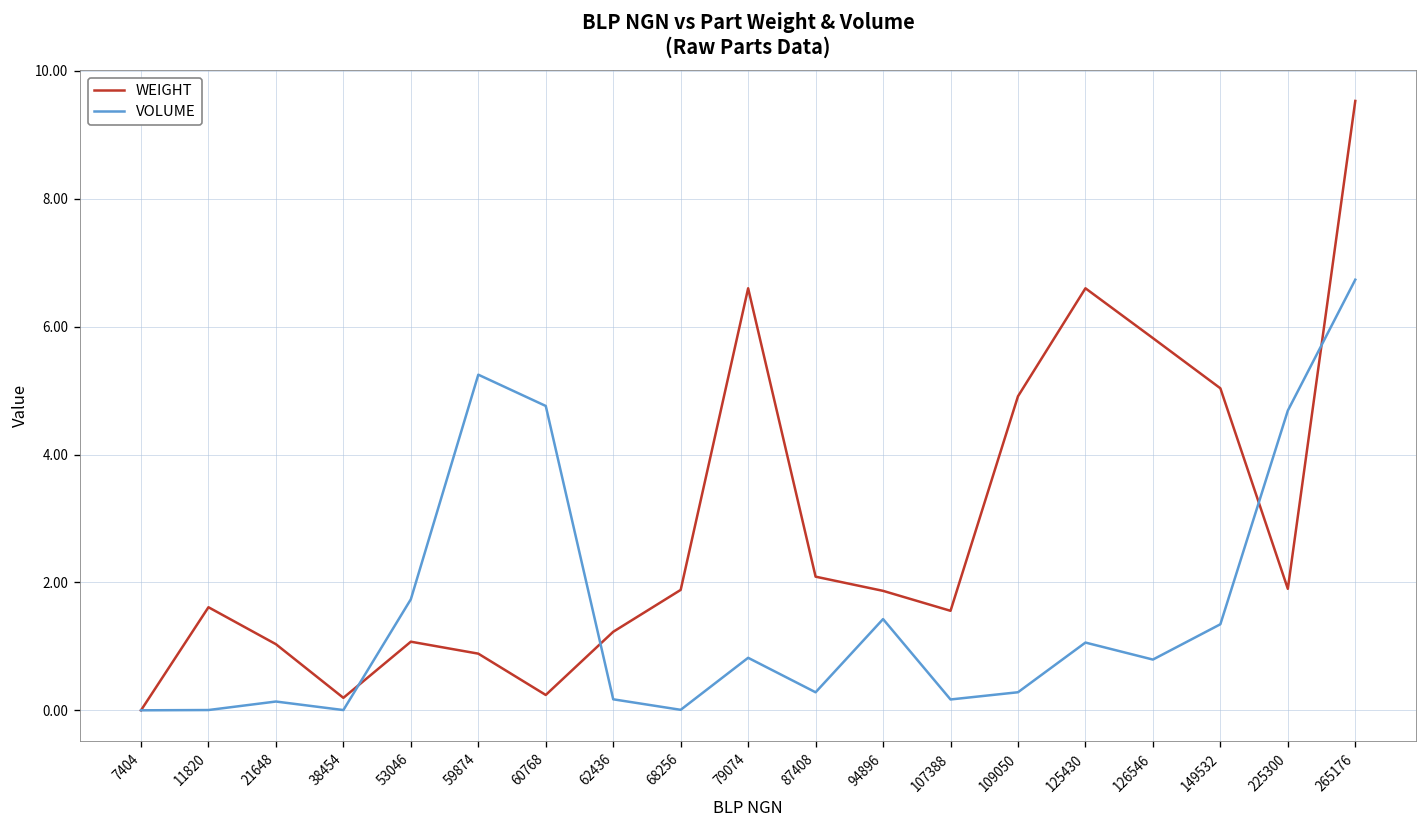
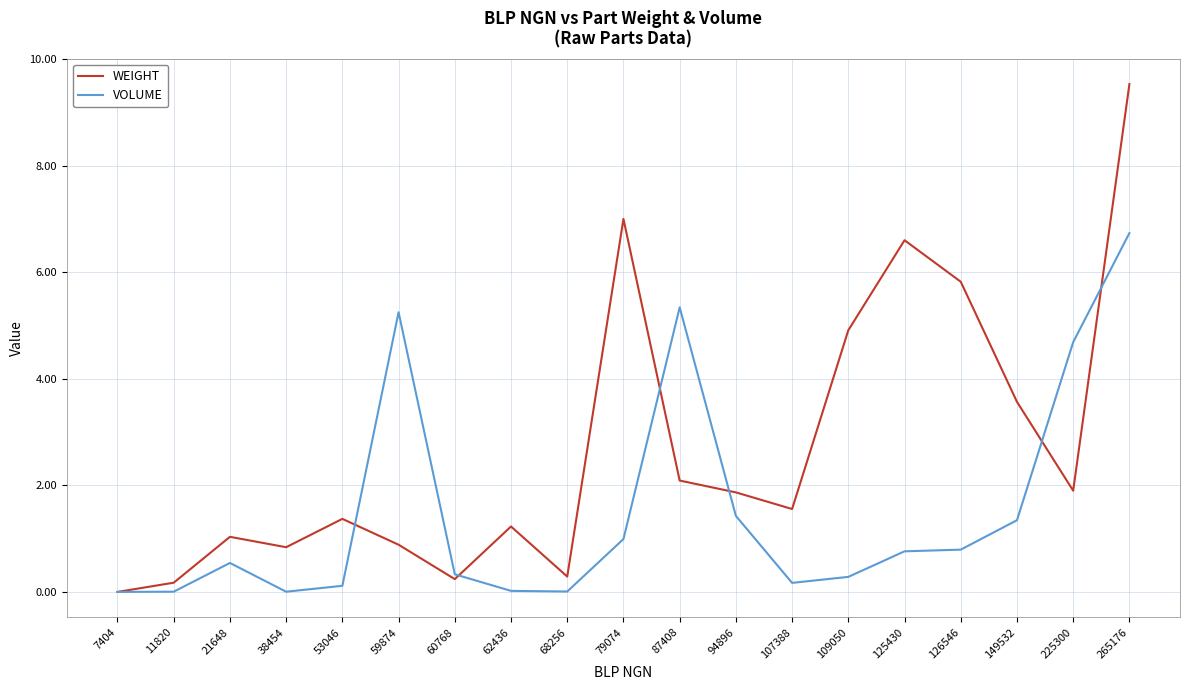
WEIGHT, 11820: 1.6 -> 0.2
VOLUME, 21648: 0.1 -> 0.5
WEIGHT, 38454: 0.2 -> 0.8
WEIGHT, 53046: 1.1 -> 1.4
VOLUME, 53046: 1.7 -> 0.1
VOLUME, 60768: 4.8 -> 0.3
VOLUME, 62436: 0.2 -> 0.0
WEIGHT, 68256: 1.9 -> 0.3
WEIGHT, 79074: 6.6 -> 7.0
VOLUME, 79074: 0.8 -> 1.0
VOLUME, 87408: 0.3 -> 5.3
VOLUME, 125430: 1.1 -> 0.8
WEIGHT, 149532: 5.0 -> 3.6
